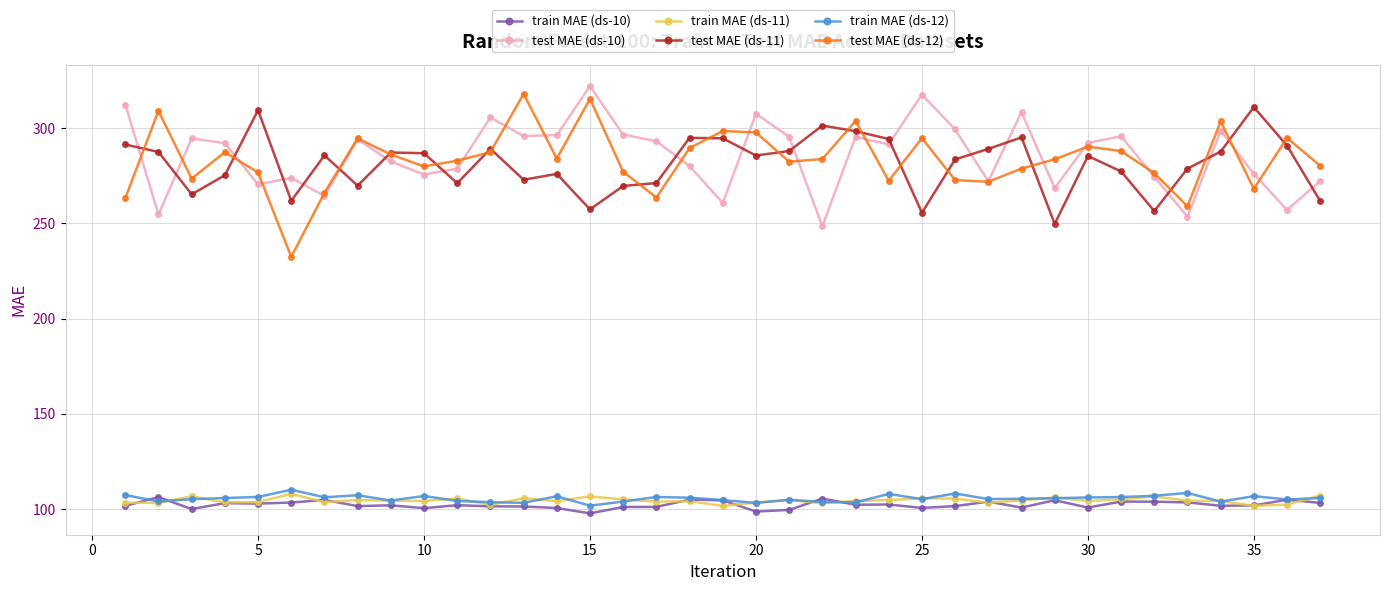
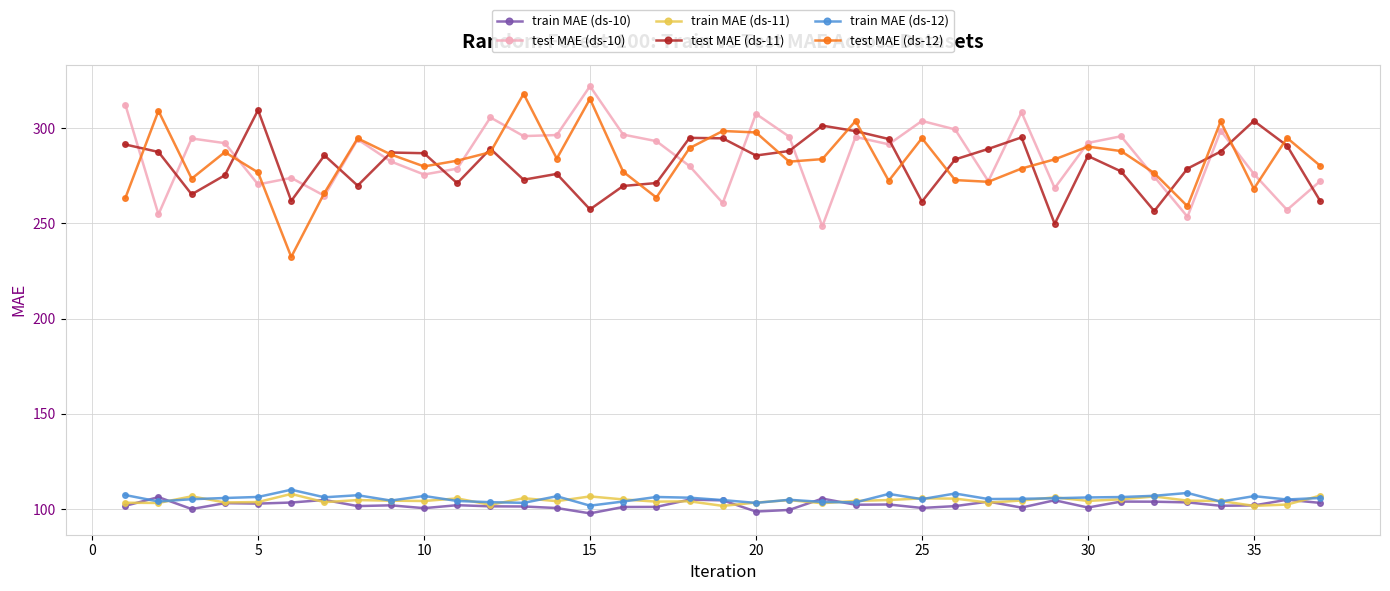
test MAE (ds-10), 25: 318 -> 304
test MAE (ds-11), 25: 256 -> 261
test MAE (ds-11), 35: 311 -> 304
